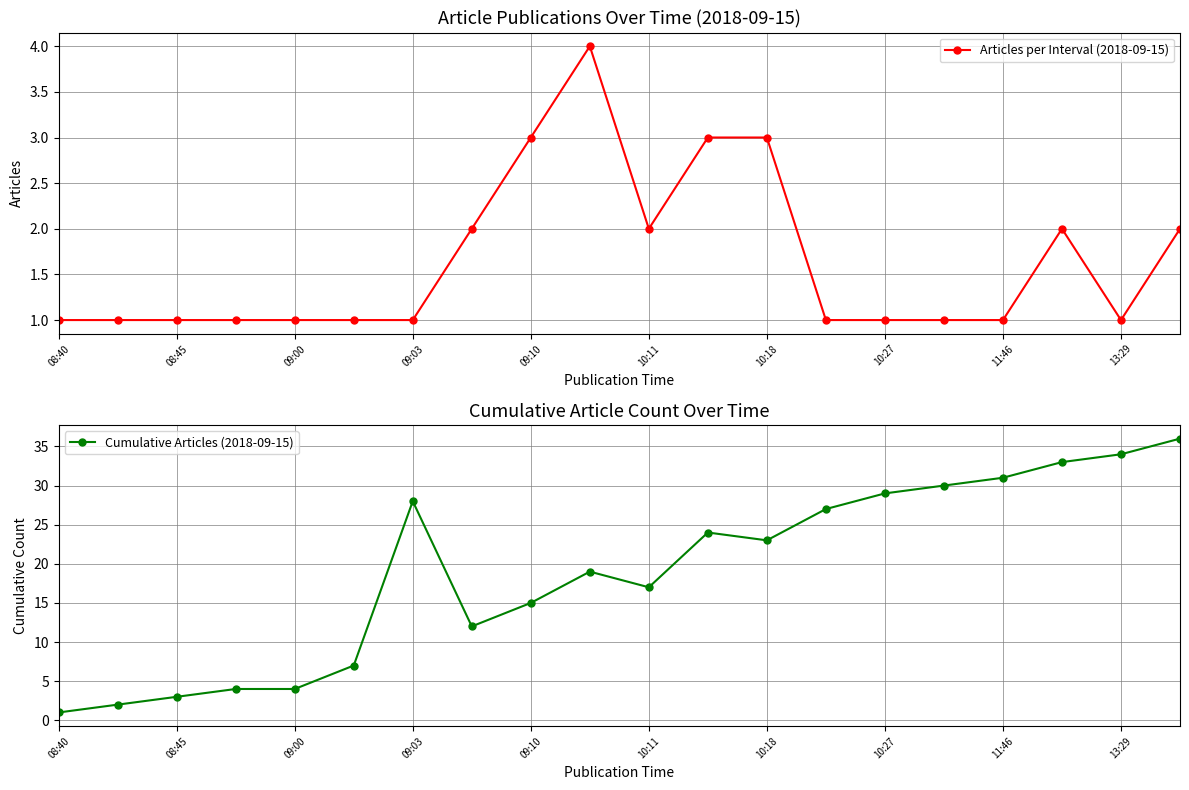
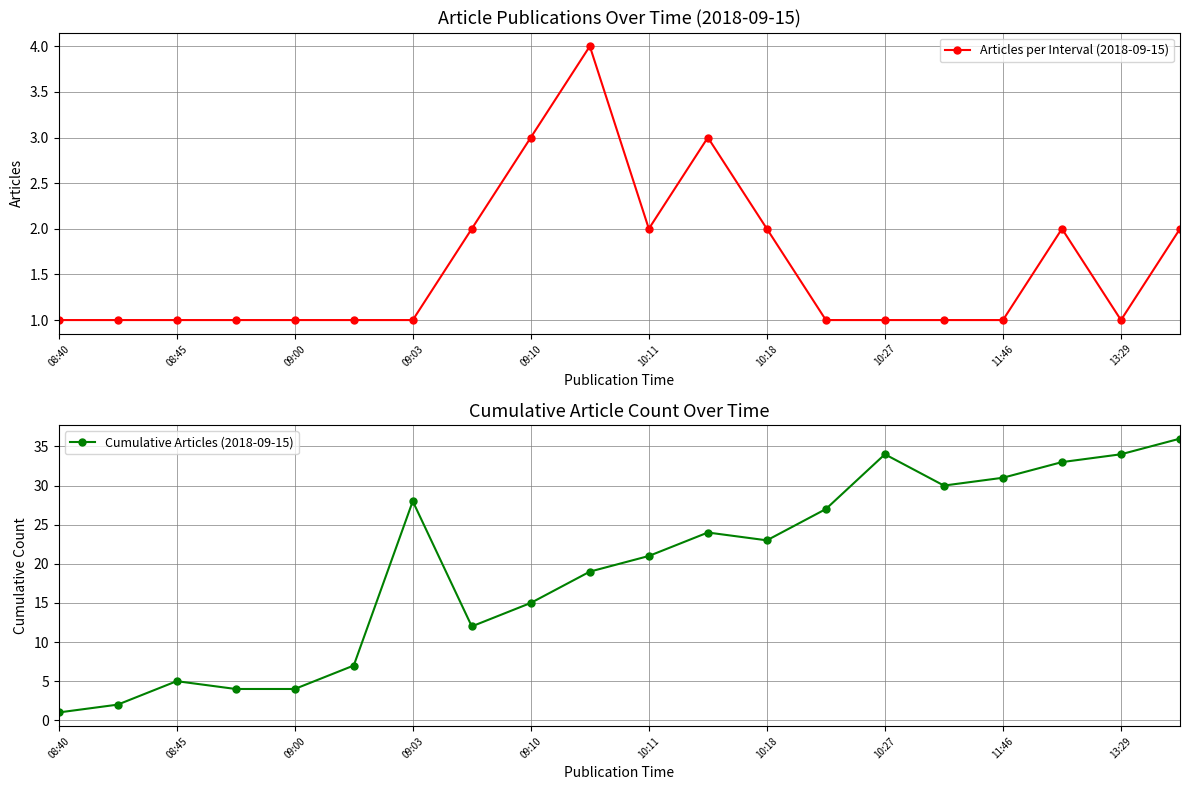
Article Publications Over Time (2018-09-15), 10:18: 3 -> 2
Cumulative Article Count Over Time, 08:45: 3 -> 5
Cumulative Article Count Over Time, 10:11: 17 -> 21
Cumulative Article Count Over Time, 10:27: 29 -> 34
